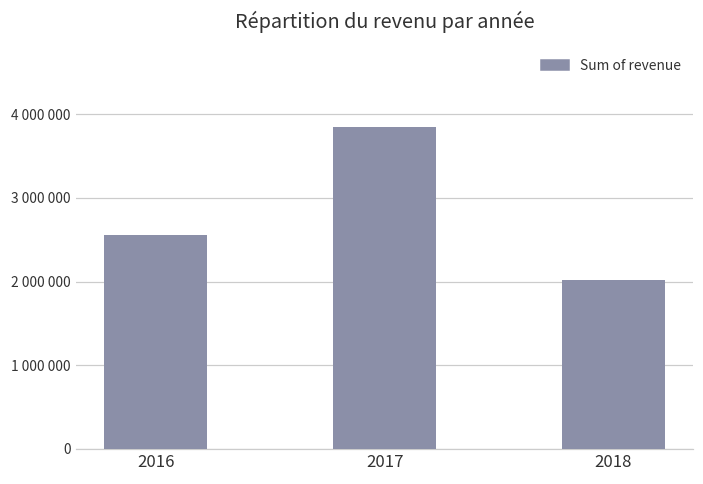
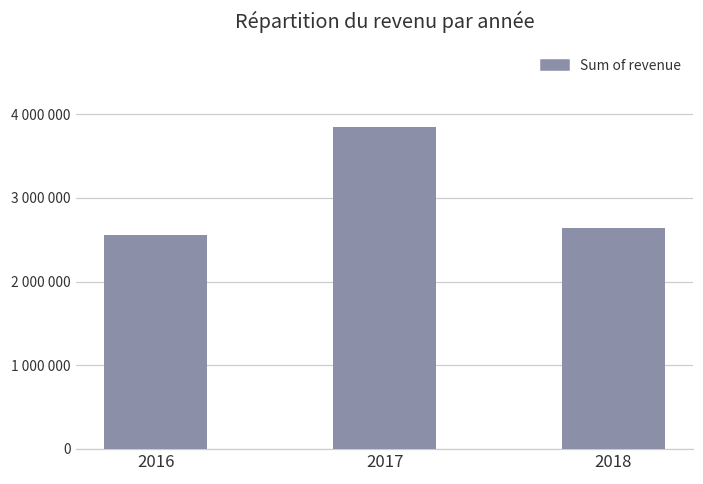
2018: 2000000 -> 2600000
